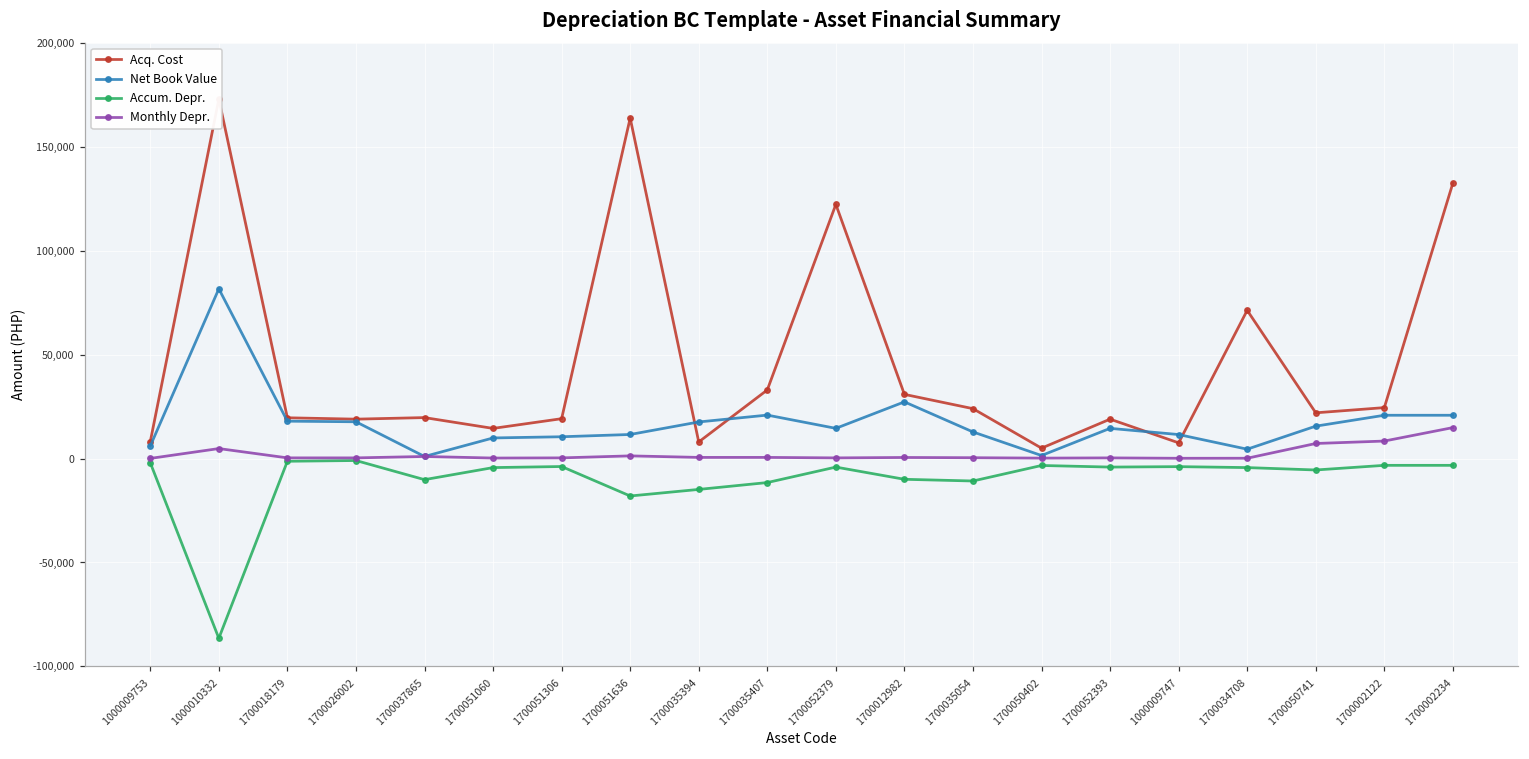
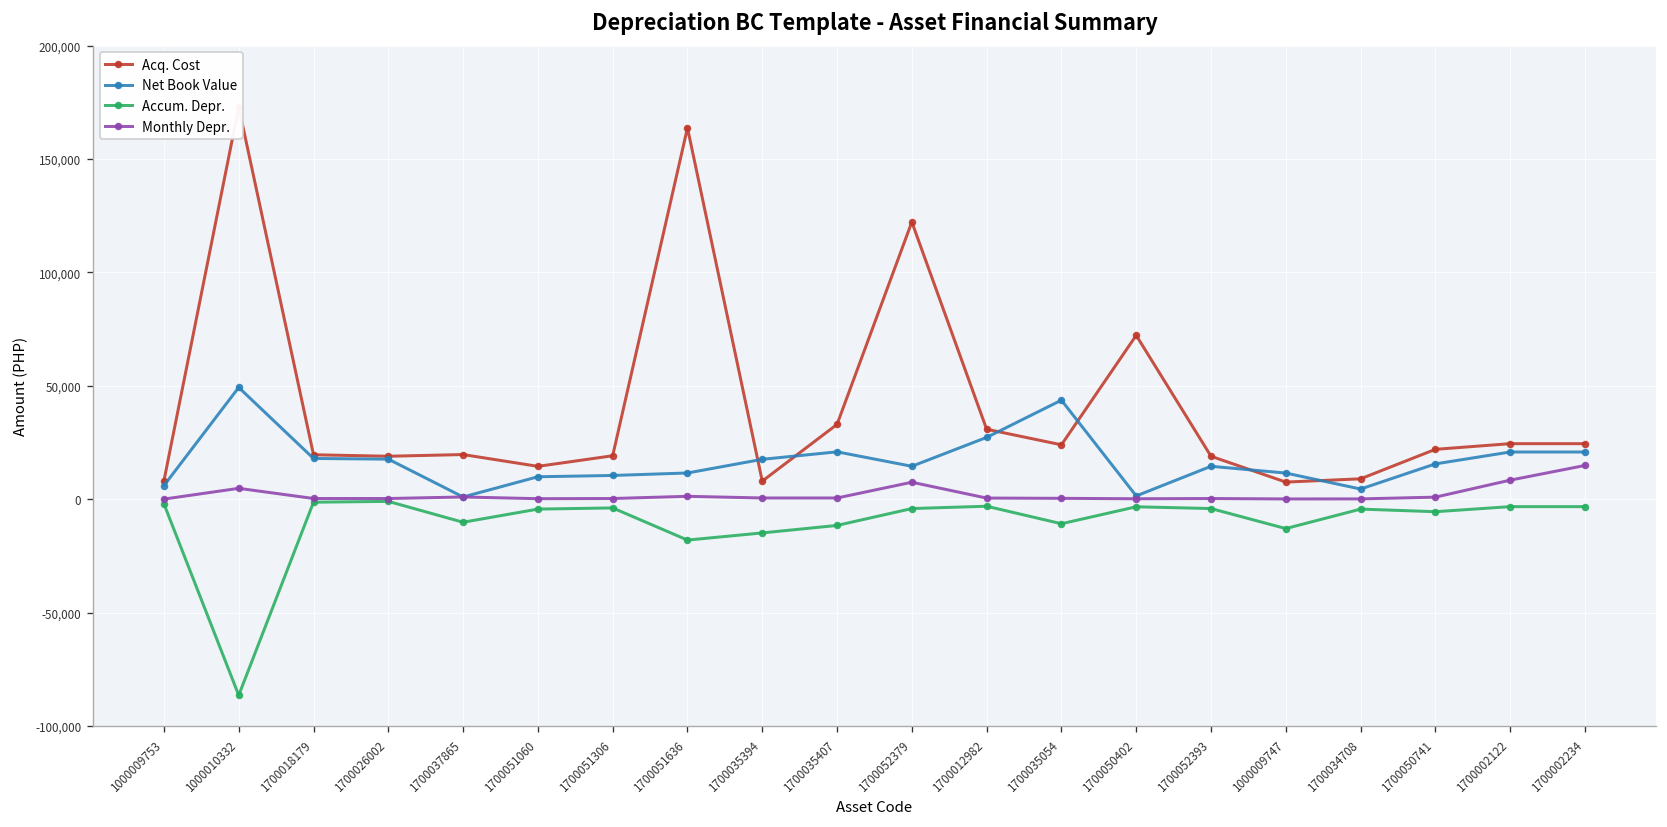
Net Book Value, 1000010332: 82,000 -> 49,000
Monthly Depr., 1700052379: 0 -> 8,000
Accum. Depr., 1700012982: -10,000 -> -3,000
Net Book Value, 1700035054: 13,000 -> 44,000
Acq. Cost, 1700050402: 5,000 -> 72,000
Accum. Depr., 1000009747: -4,000 -> -13,000
Acq. Cost, 1700034708: 71,000 -> 9,000
Monthly Depr., 1700050741: 7,000 -> 1,000
Acq. Cost, 1700002234: 132,000 -> 25,000
